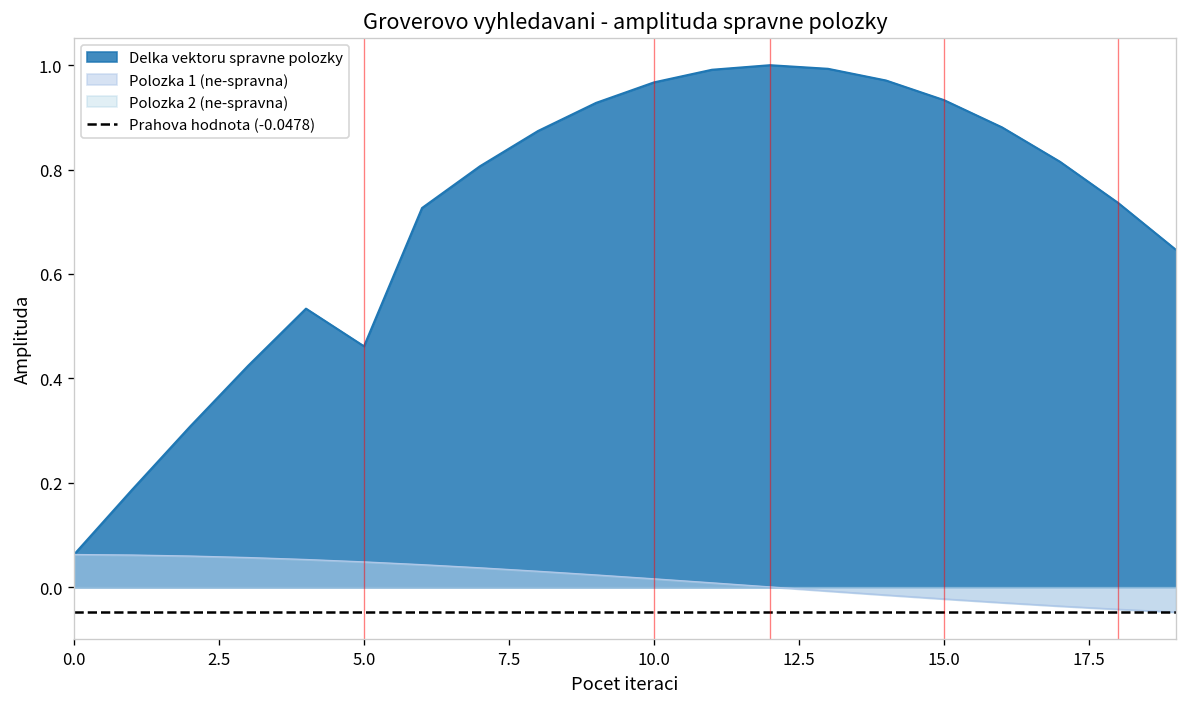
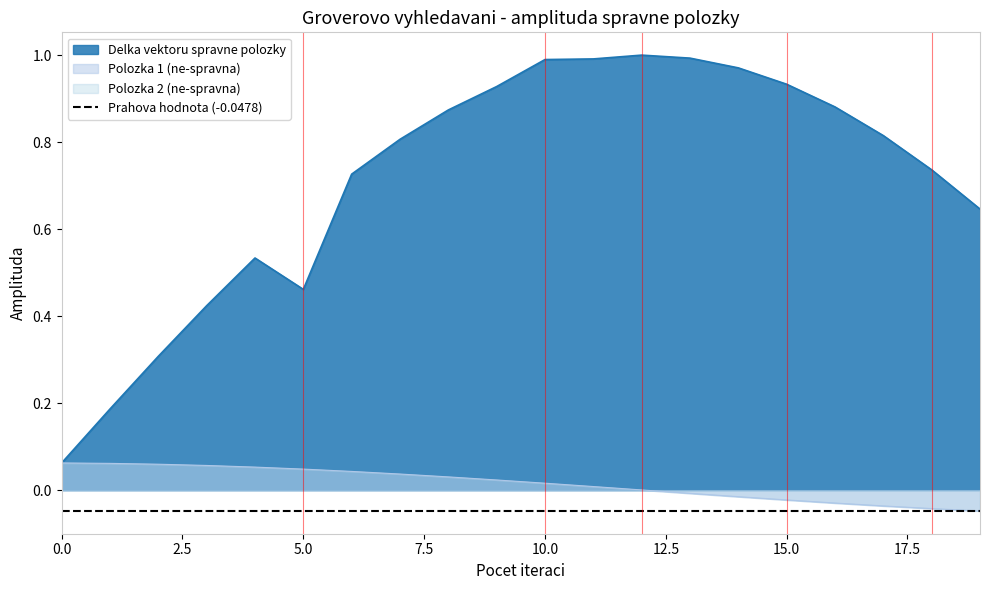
Delka vektoru spravne polozky, 10.0: 0.97 -> 0.99
